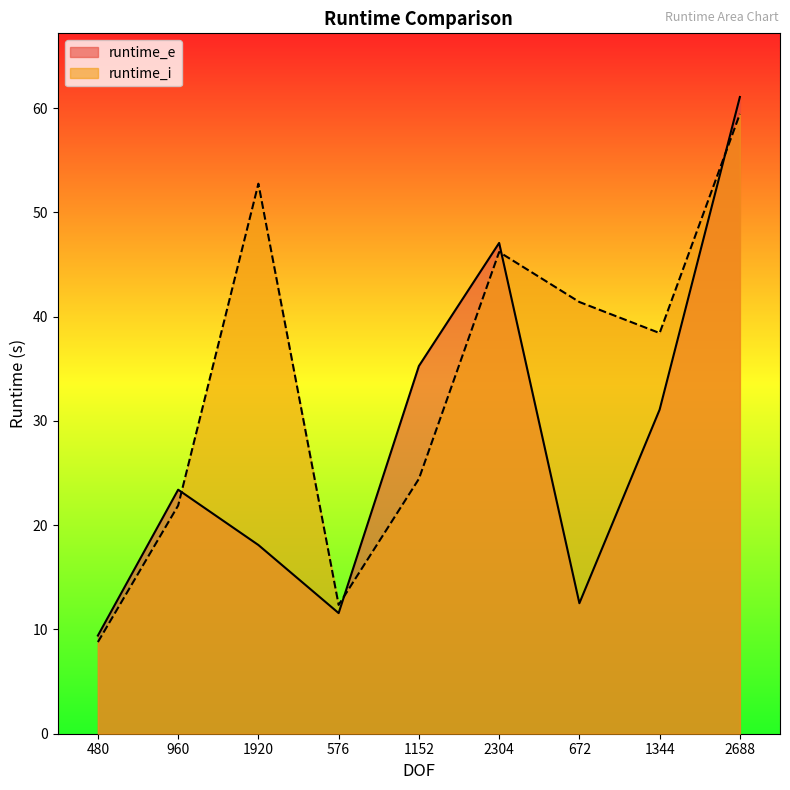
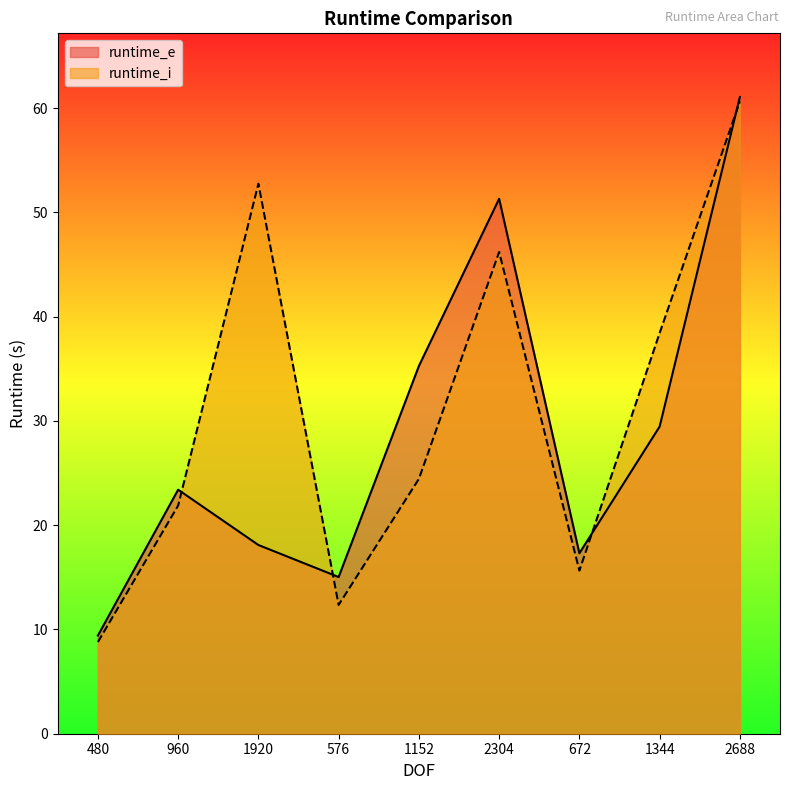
runtime_e, 576: 11.6 -> 15.0
runtime_e, 2304: 47.1 -> 51.3
runtime_e, 672: 12.5 -> 17.3
runtime_i, 672: 41.4 -> 15.7
runtime_e, 1344: 31.1 -> 29.5
runtime_i, 2688: 59.5 -> 60.7
